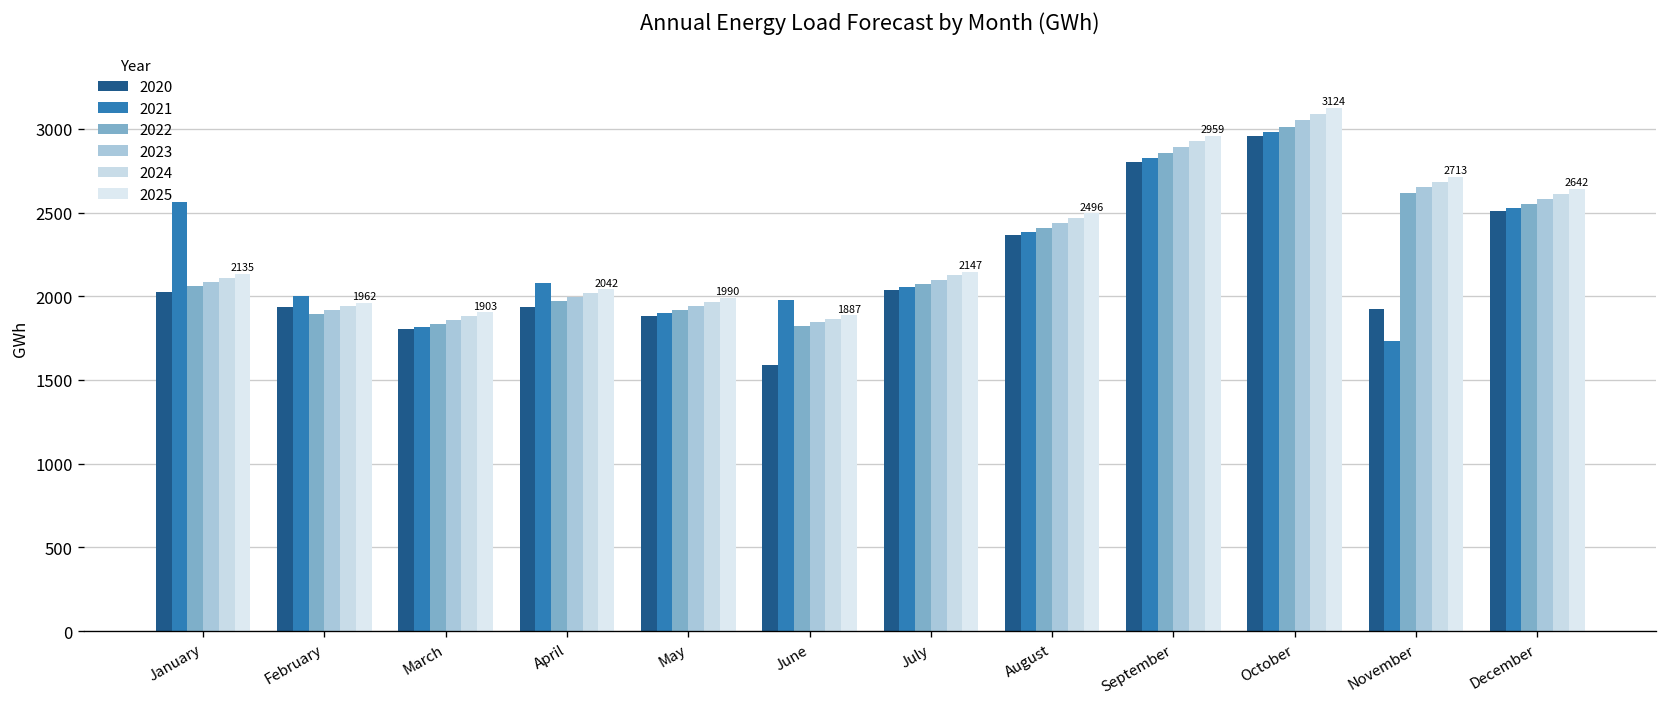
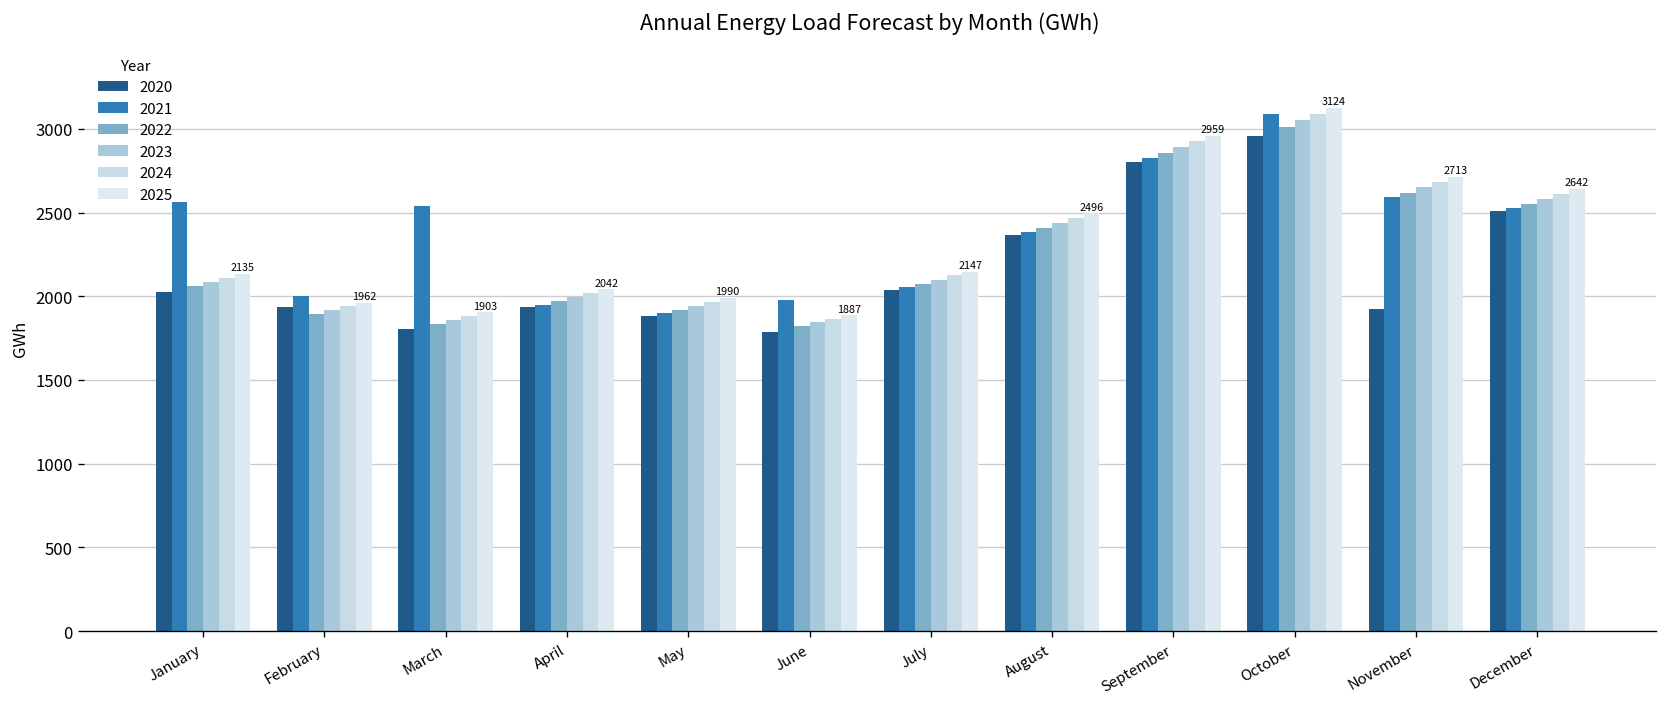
2021, March: 1820 -> 2540
2021, April: 2080 -> 1950
2020, June: 1590 -> 1790
2021, October: 2980 -> 3090
2021, November: 1730 -> 2590
